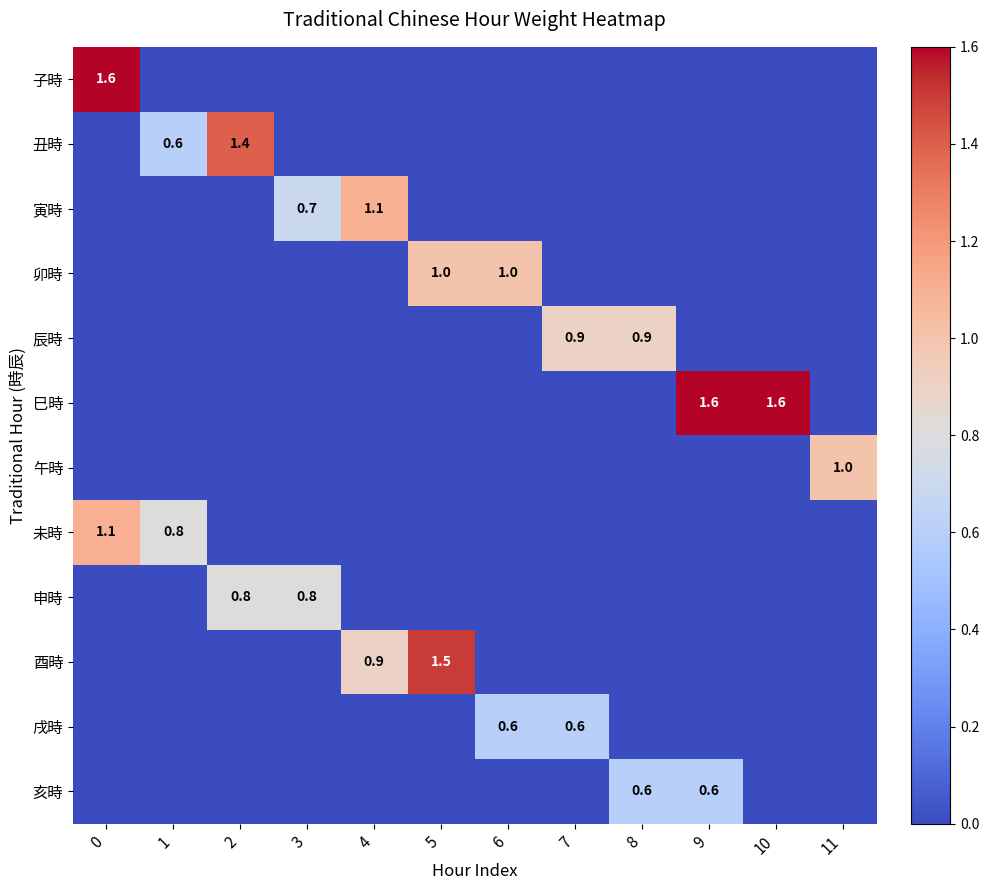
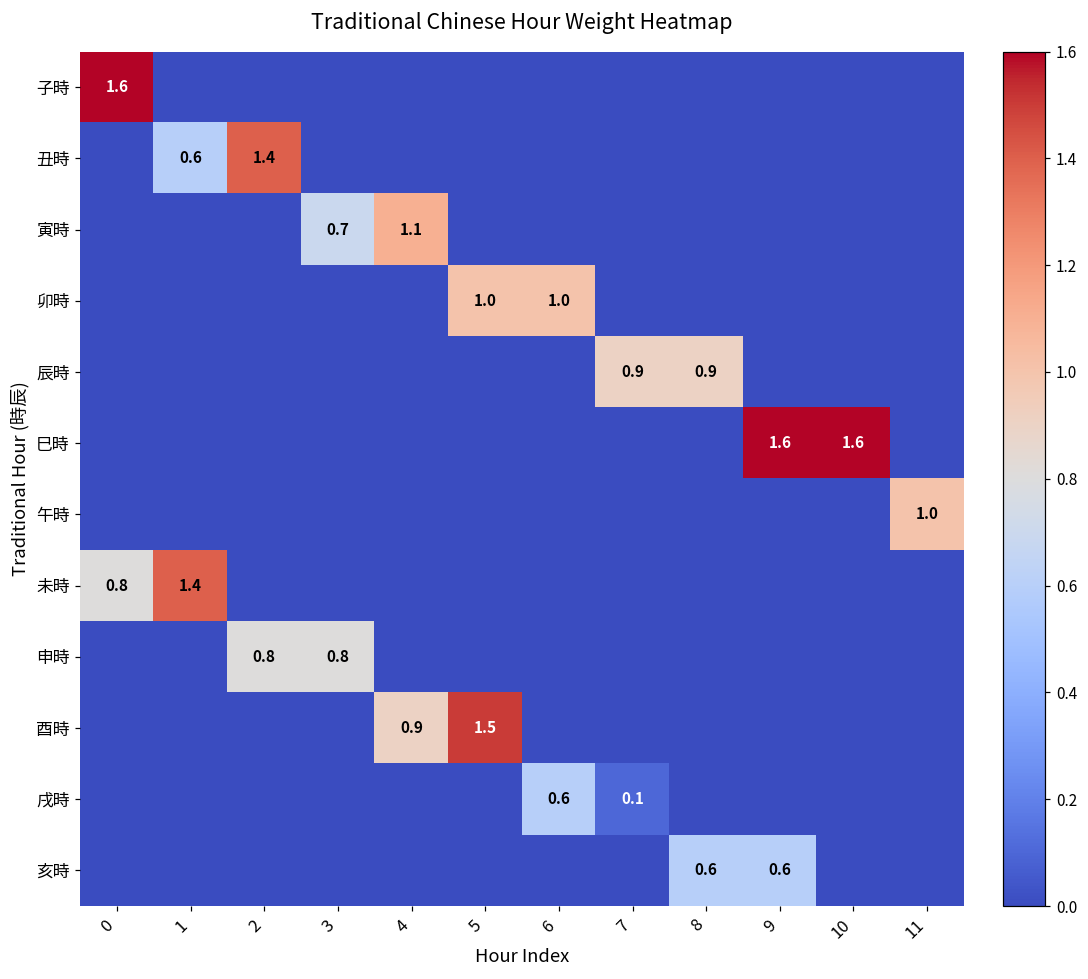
未時, 0: 1.1 -> 0.8
未時, 1: 0.8 -> 1.4
戌時, 7: 0.6 -> 0.1
